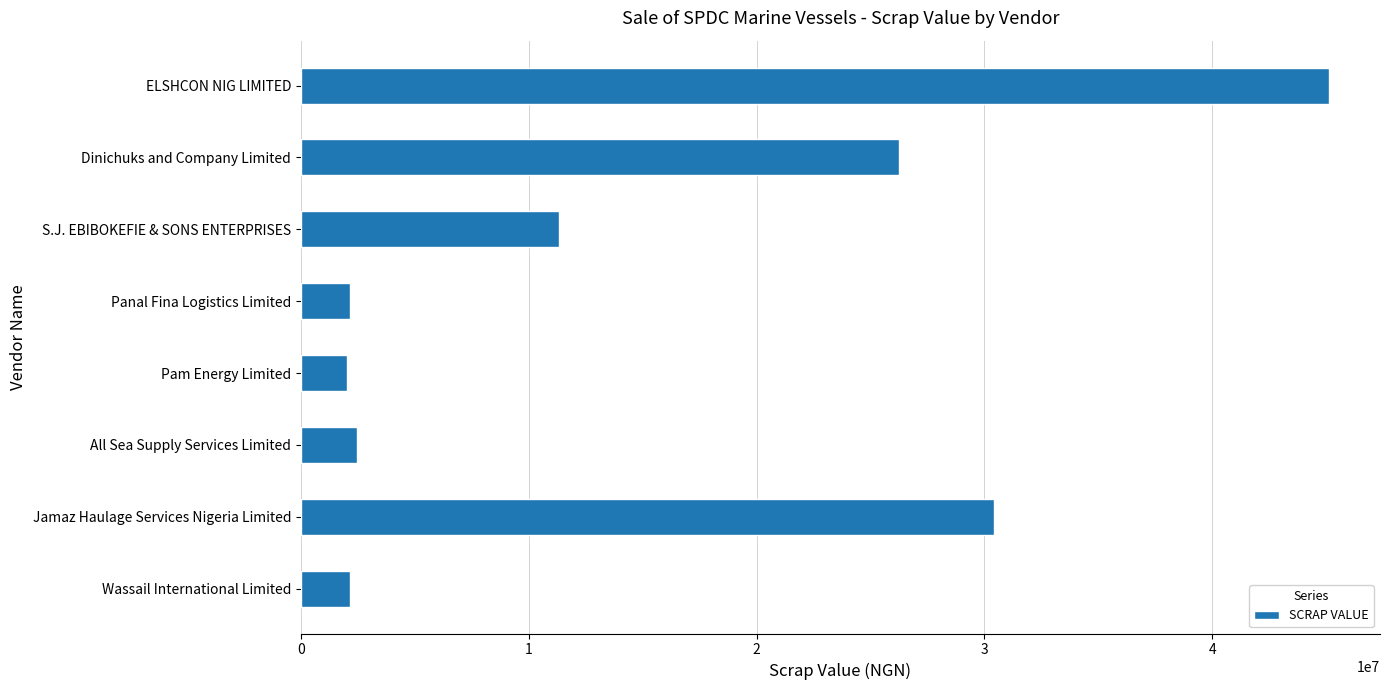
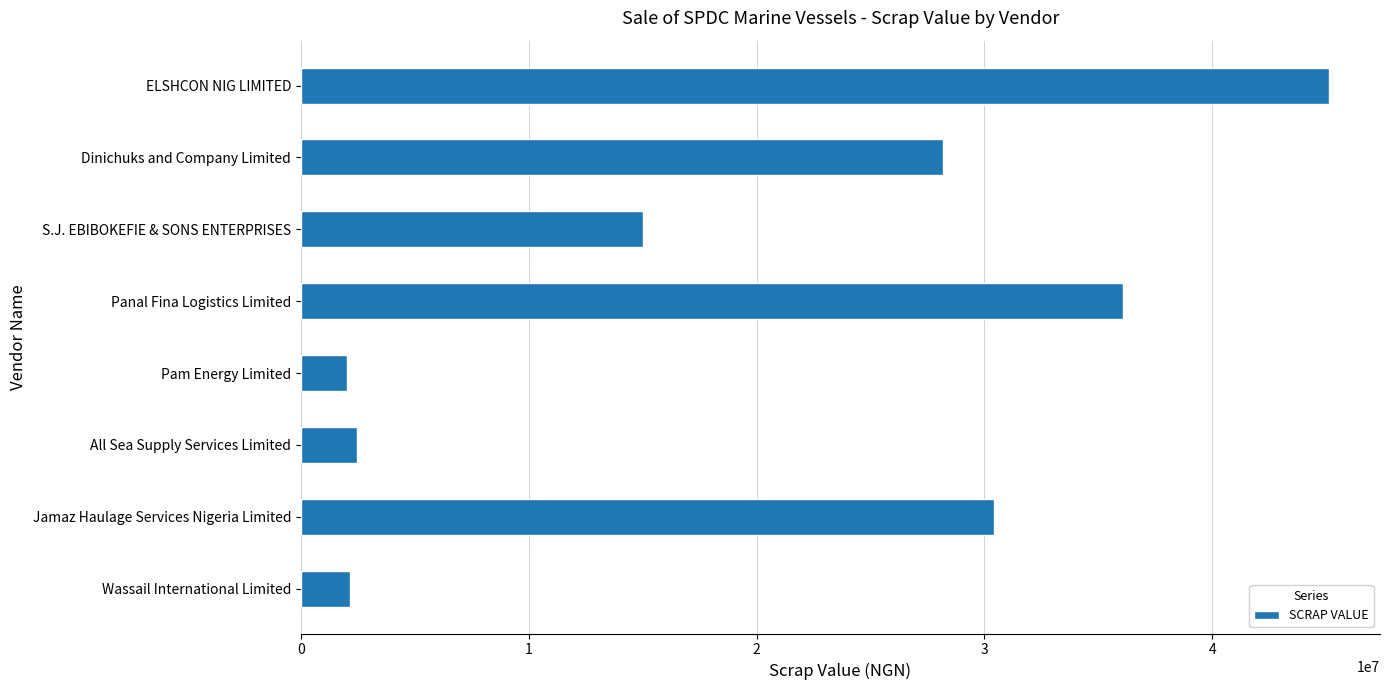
Dinichuks and Company Limited: 26200000 -> 28200000
S.J. EBIBOKEFIE & SONS ENTERPRISES: 11300000 -> 15000000
Panal Fina Logistics Limited: 2100000 -> 36100000
